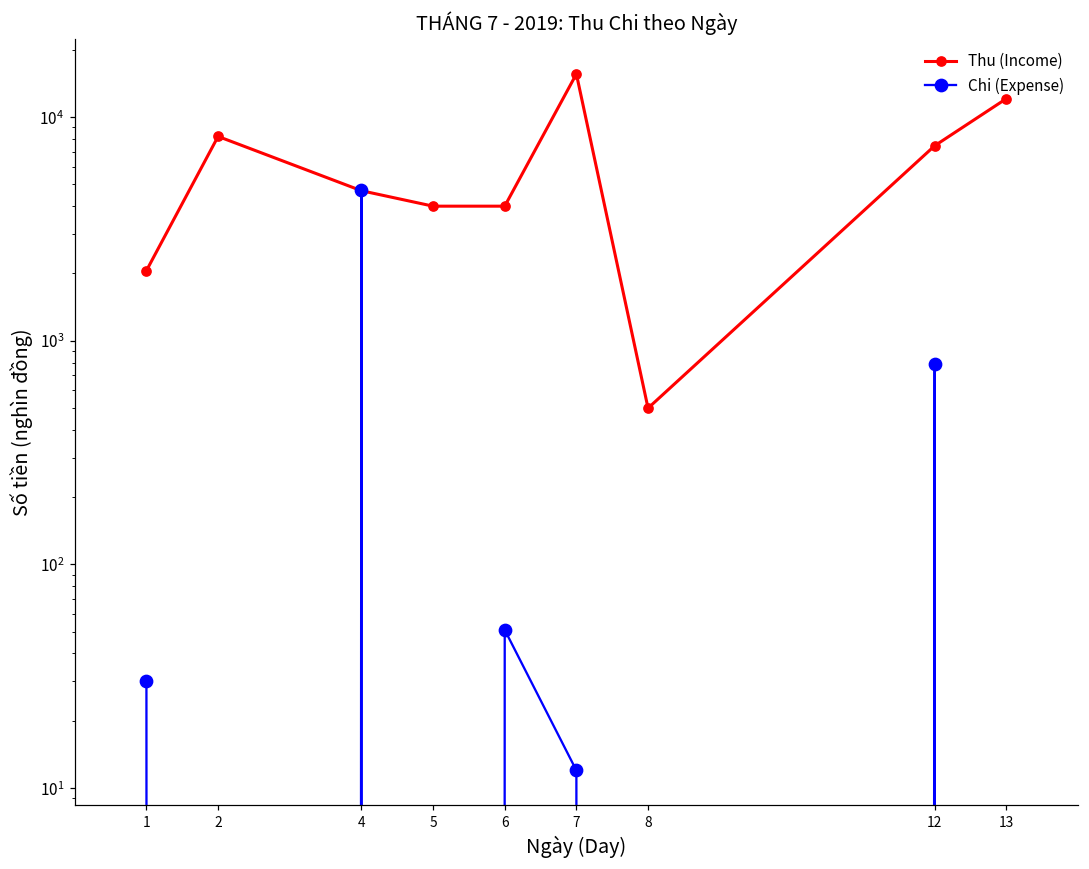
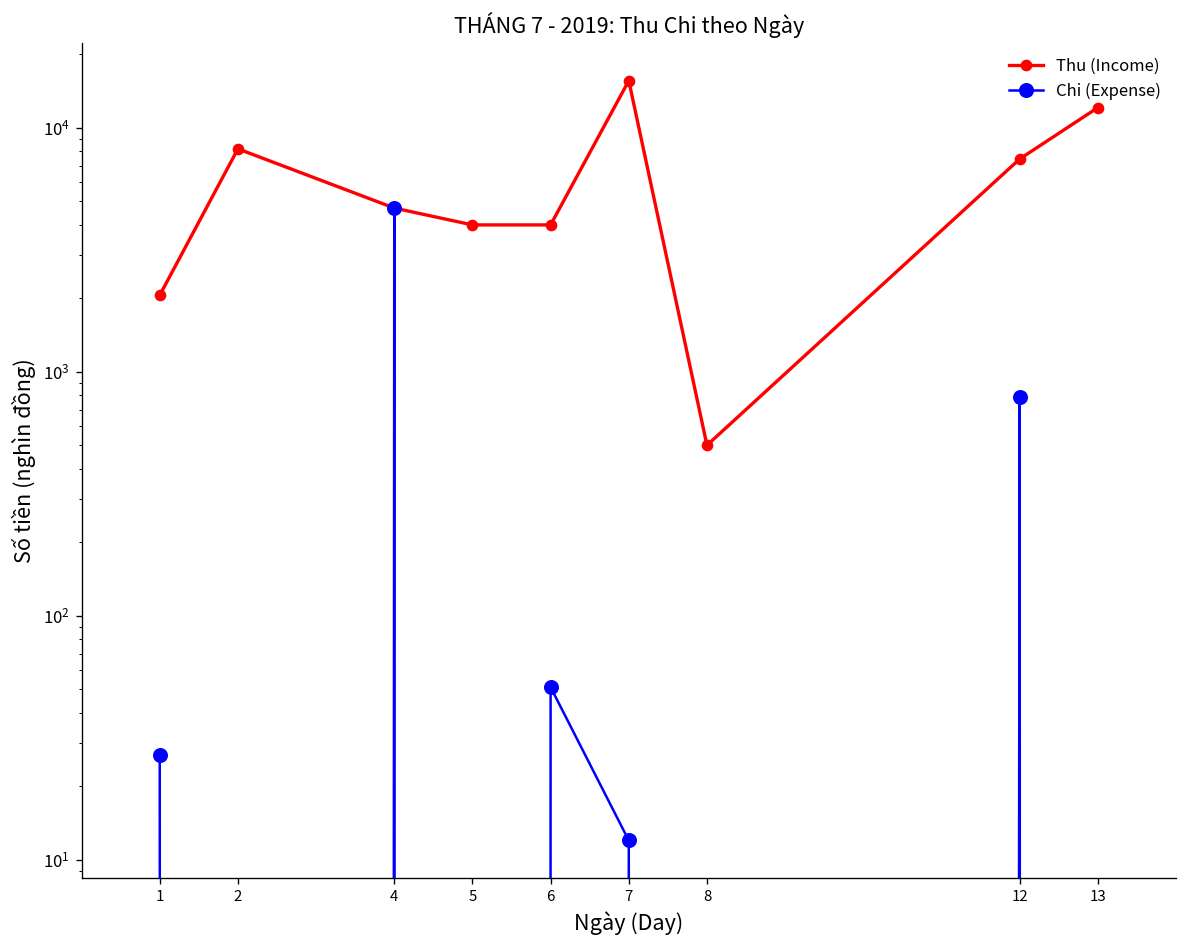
Chi (Expense), 1: 30 -> 27
